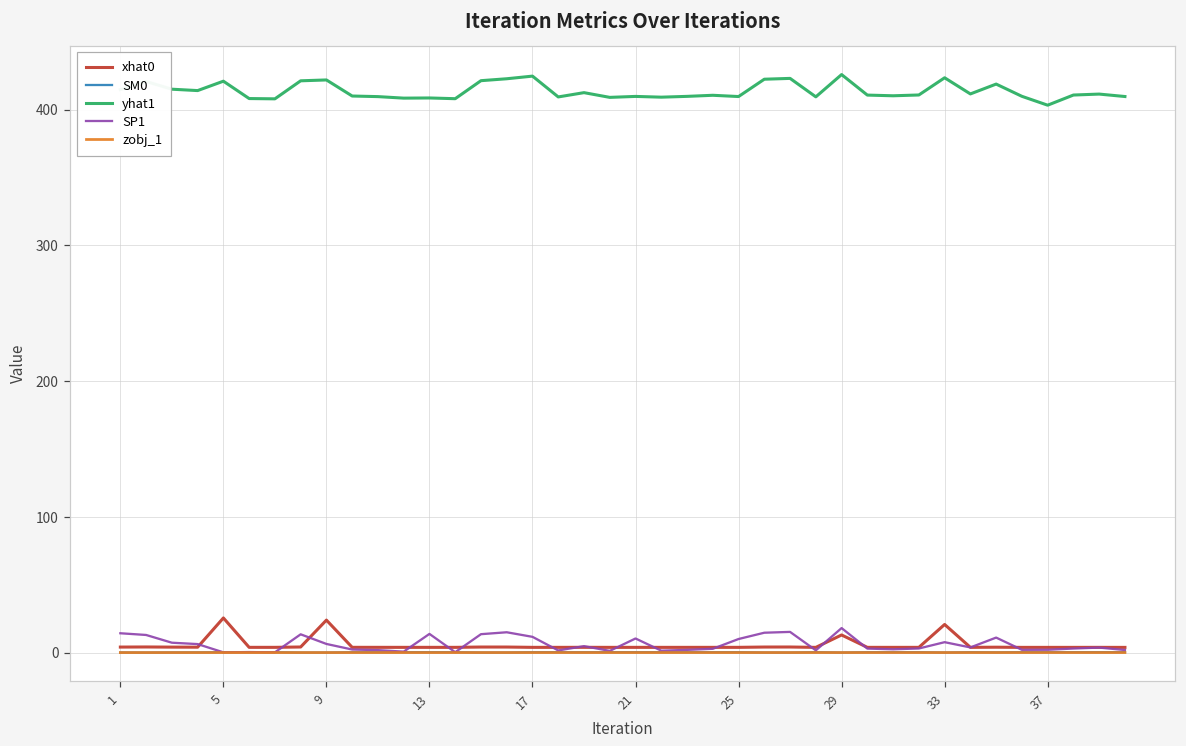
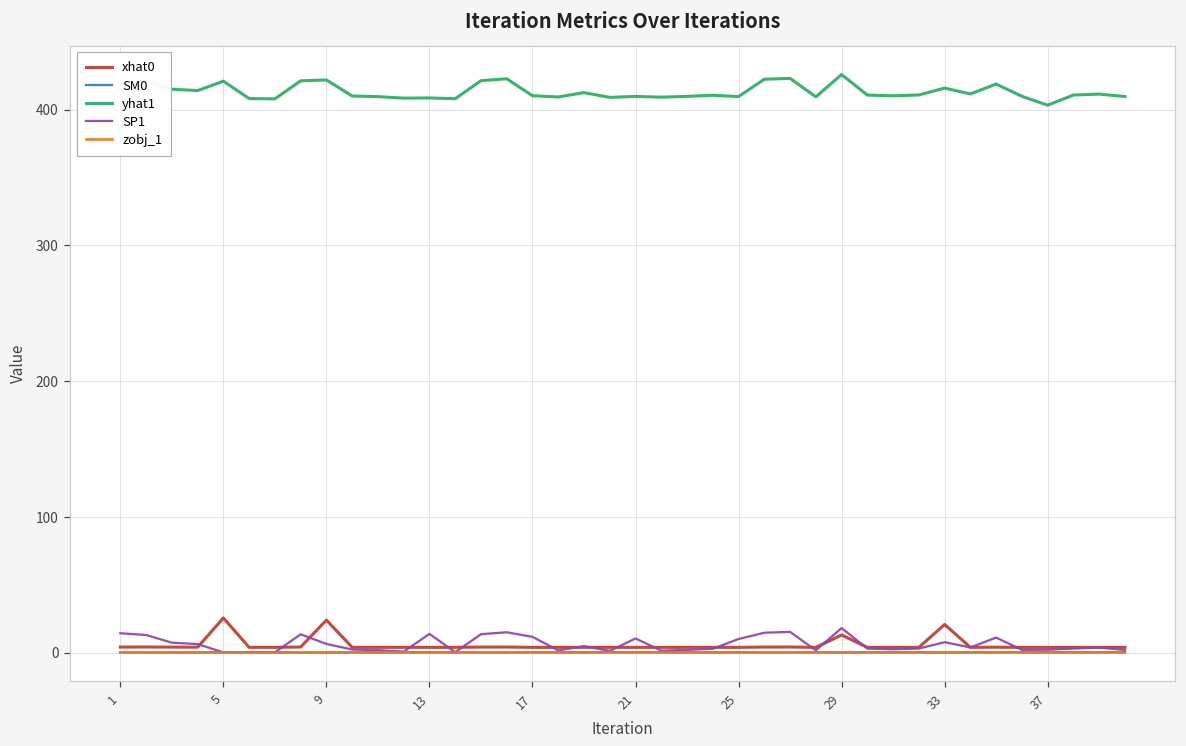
yhat1, 17: 425 -> 410
yhat1, 33: 423 -> 416
